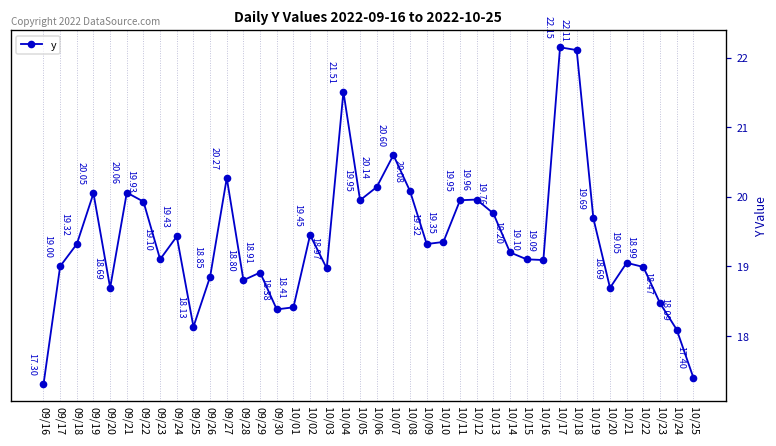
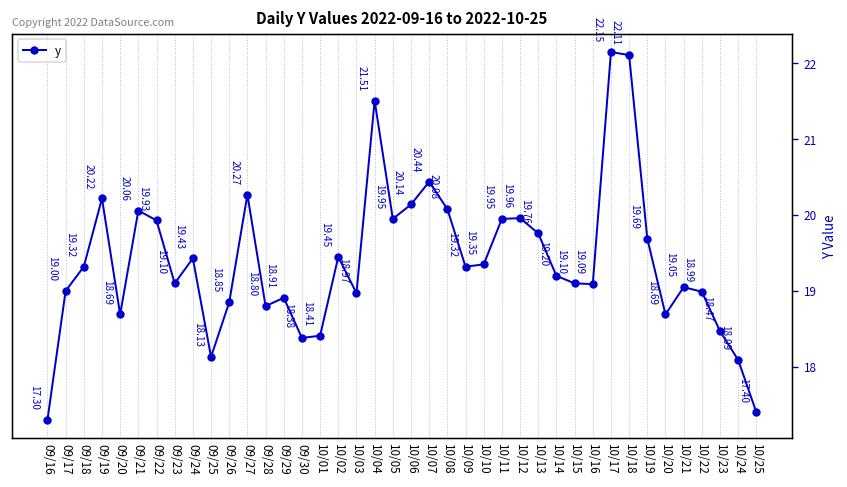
09/19: 20.05 -> 20.22
10/07: 20.60 -> 20.44
